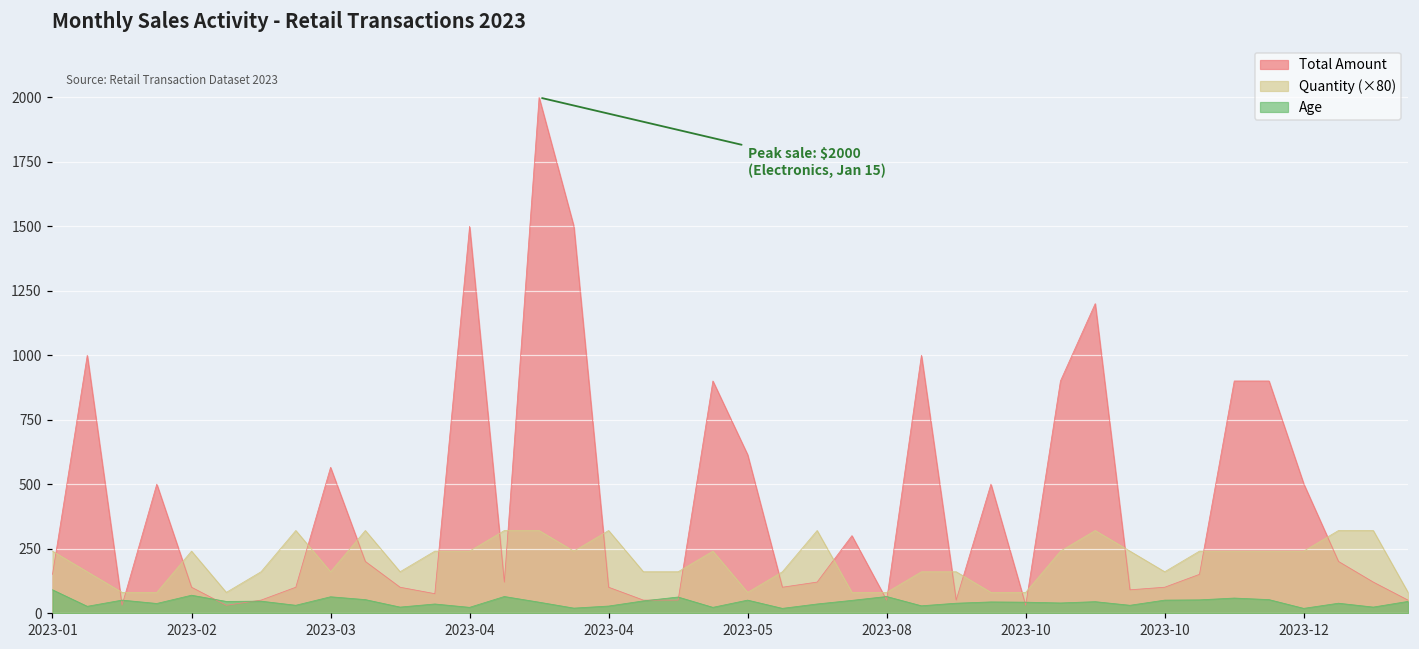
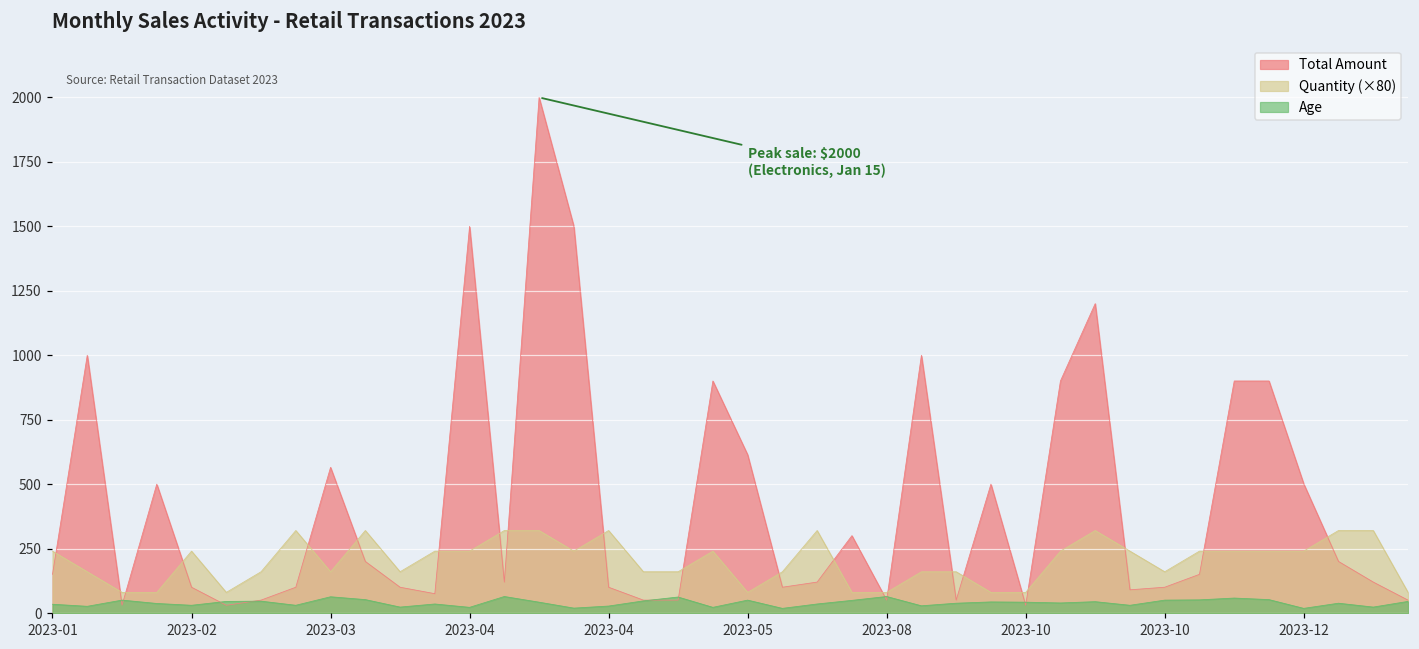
Age, 2023-01: 90 -> 30
Age, 2023-02: 70 -> 30
